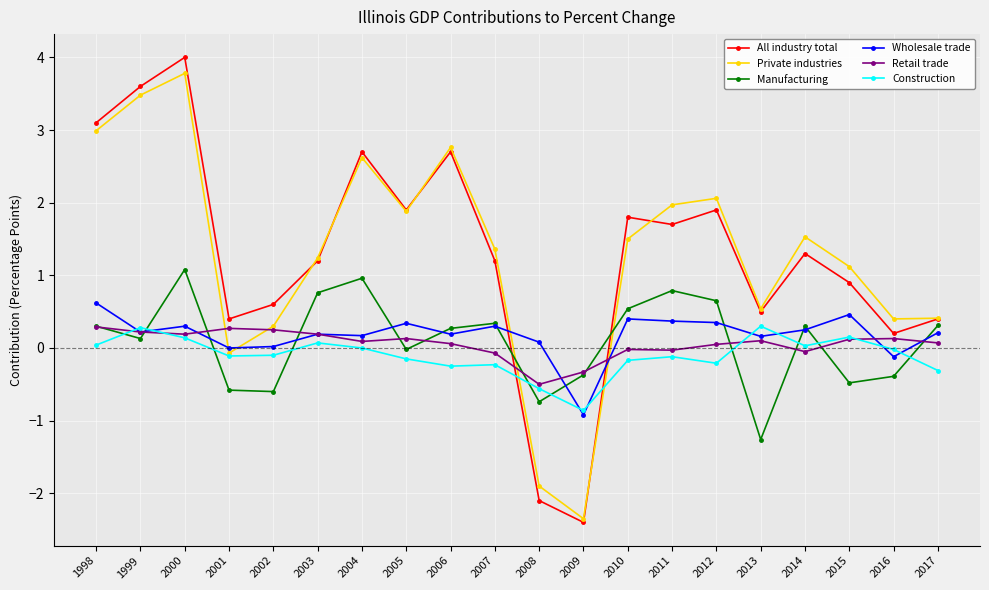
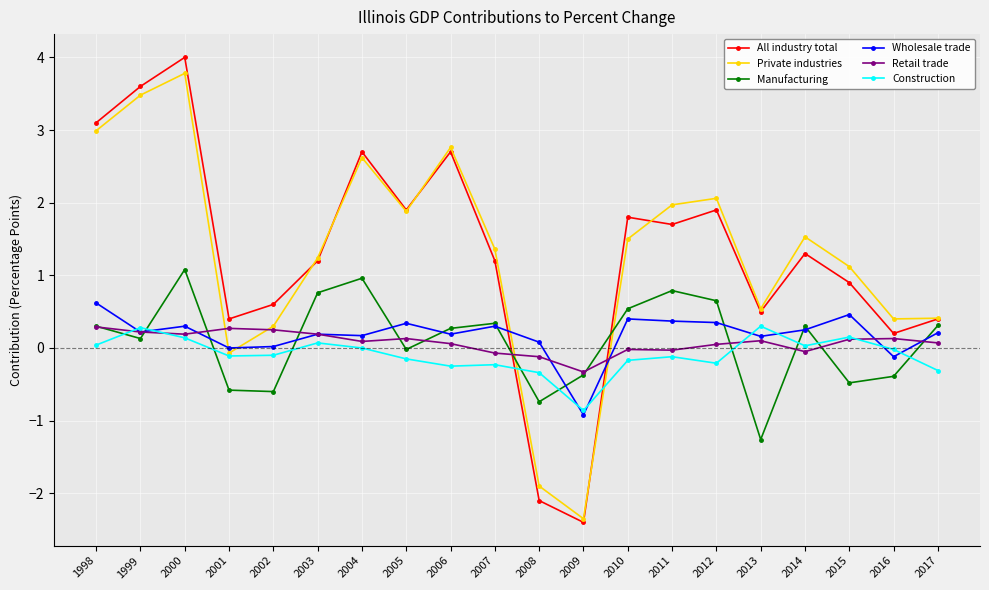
Retail trade, 2008: -0.5 -> -0.1
Construction, 2008: -0.6 -> -0.3
